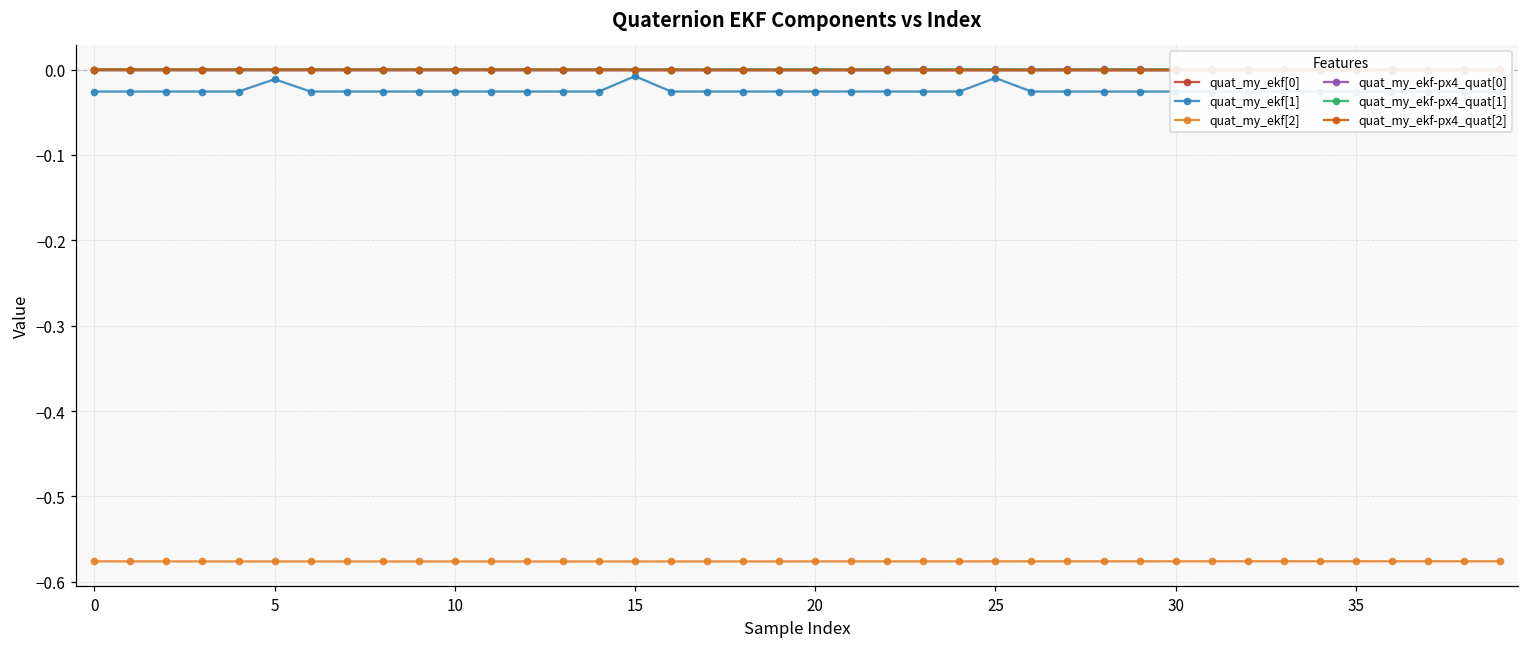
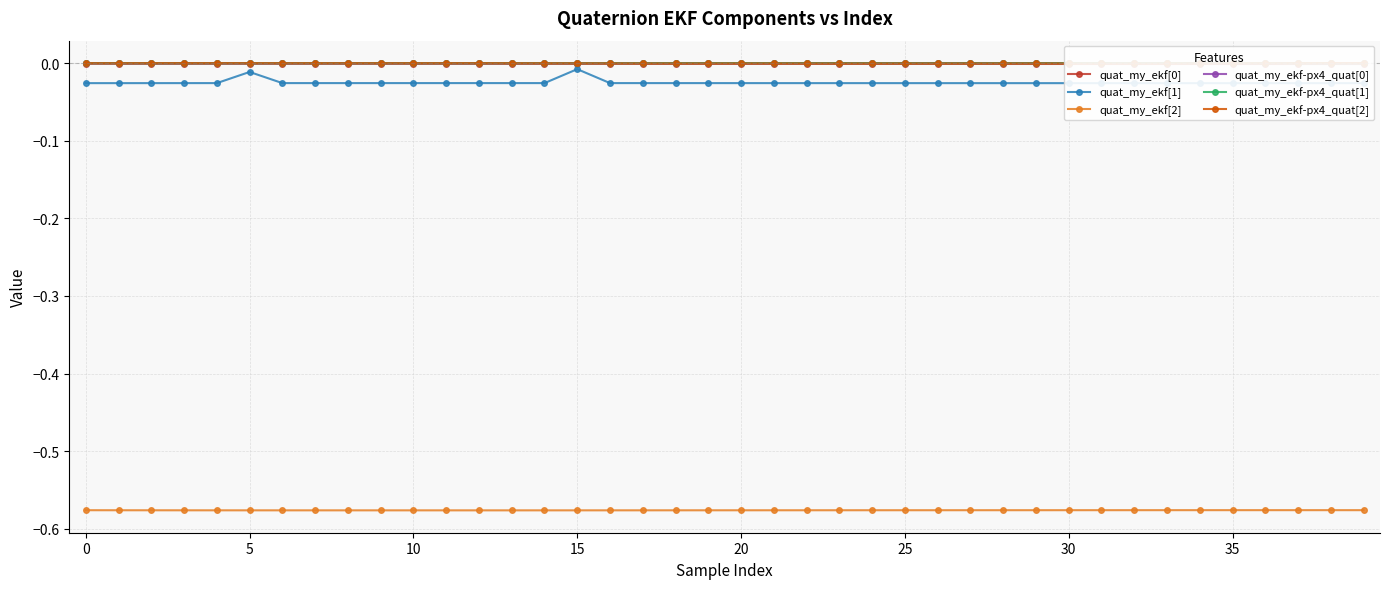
quat_my_ekf[1], 25: -0.01 -> -0.03
